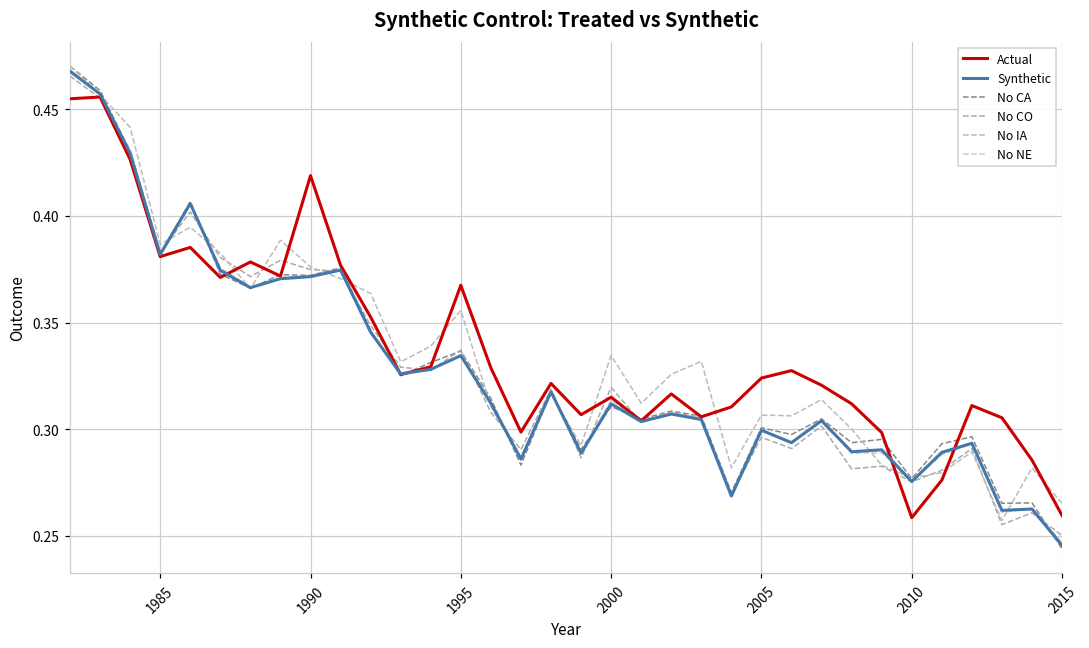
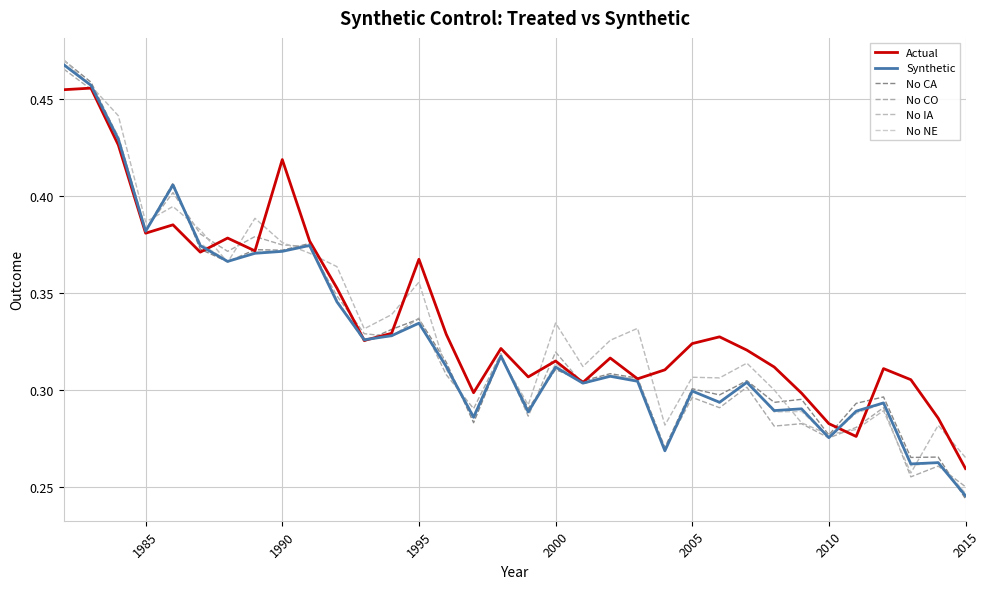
Actual, 2010: 0.259 -> 0.283
